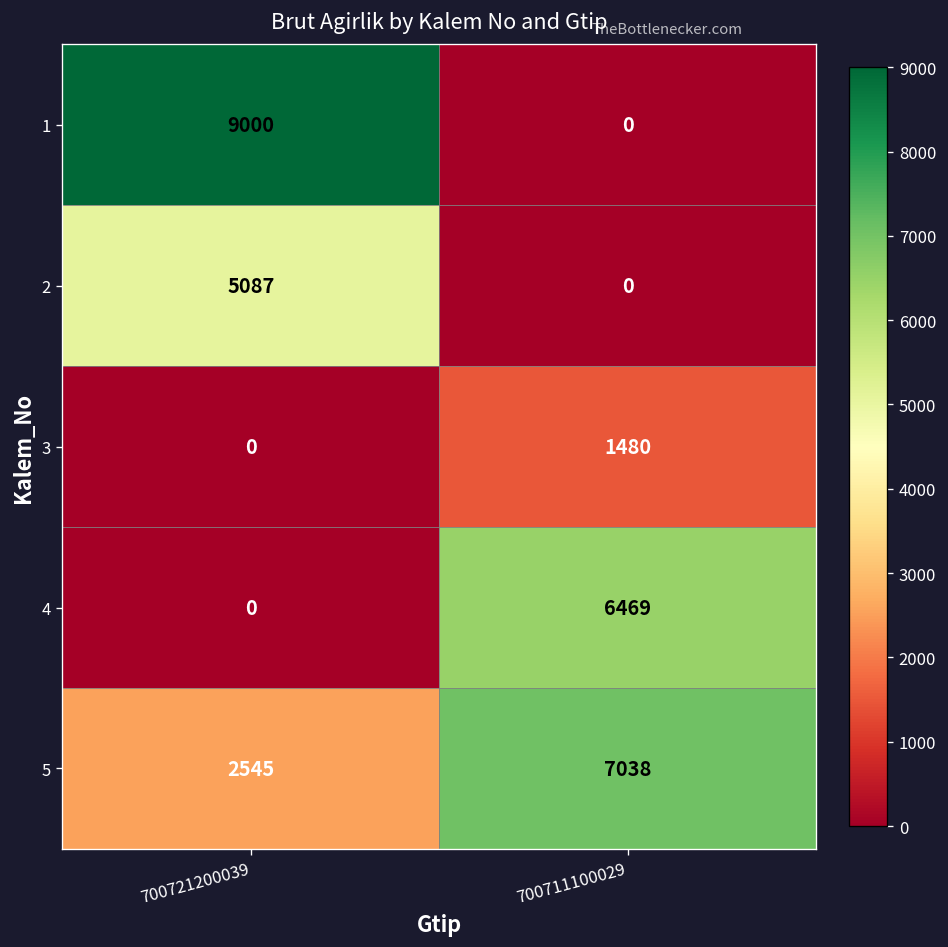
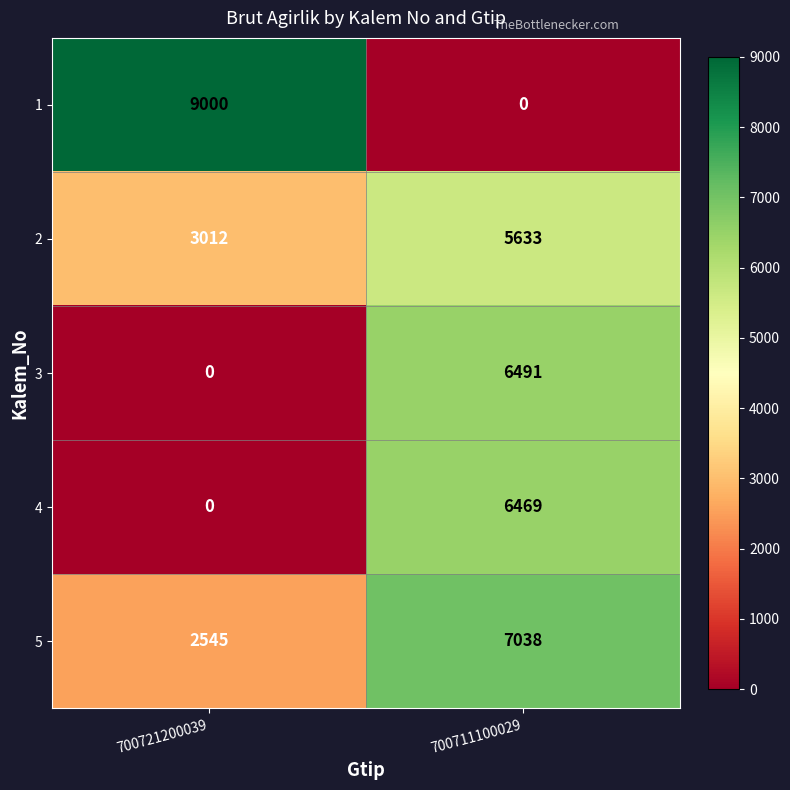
2, 700721200039: 5087 -> 3012
2, 700711100029: 0 -> 5633
3, 700711100029: 1480 -> 6491
